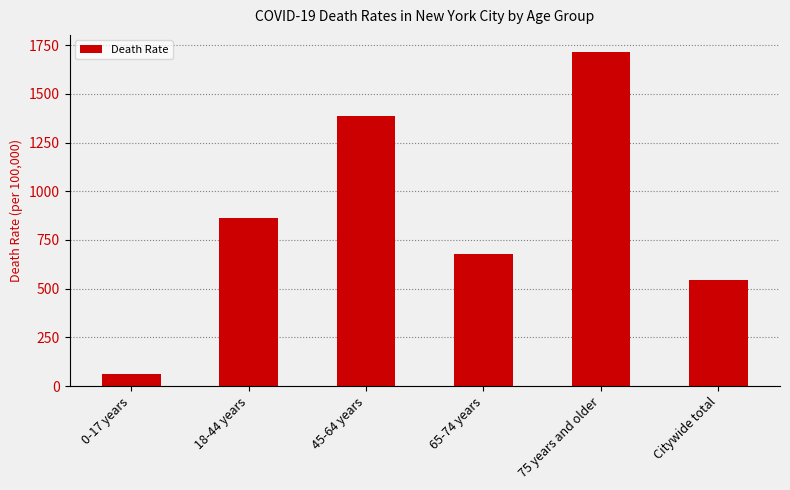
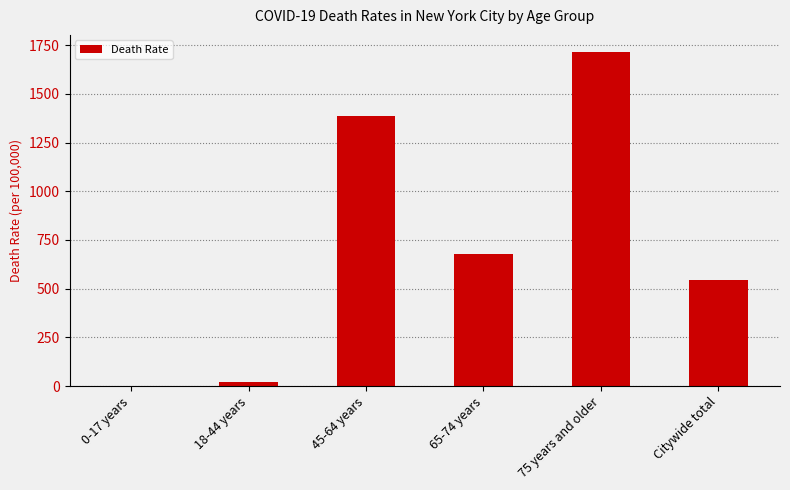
0-17 years: 60 -> 0
18-44 years: 860 -> 20
